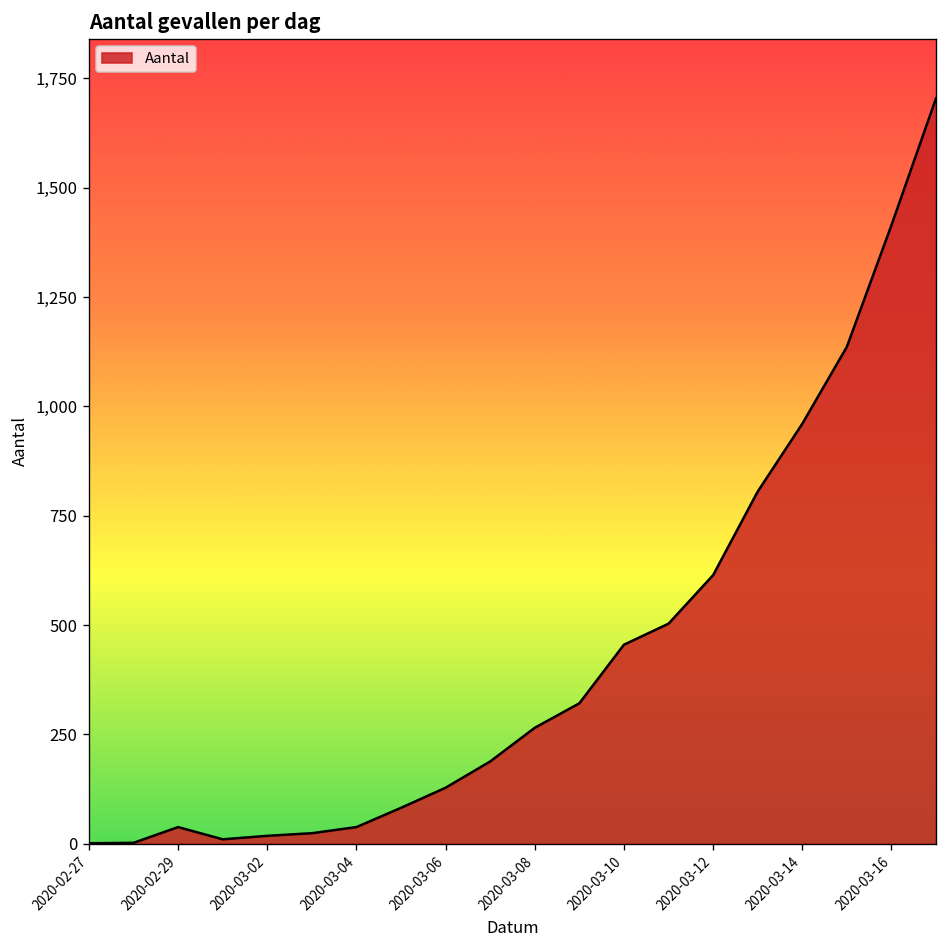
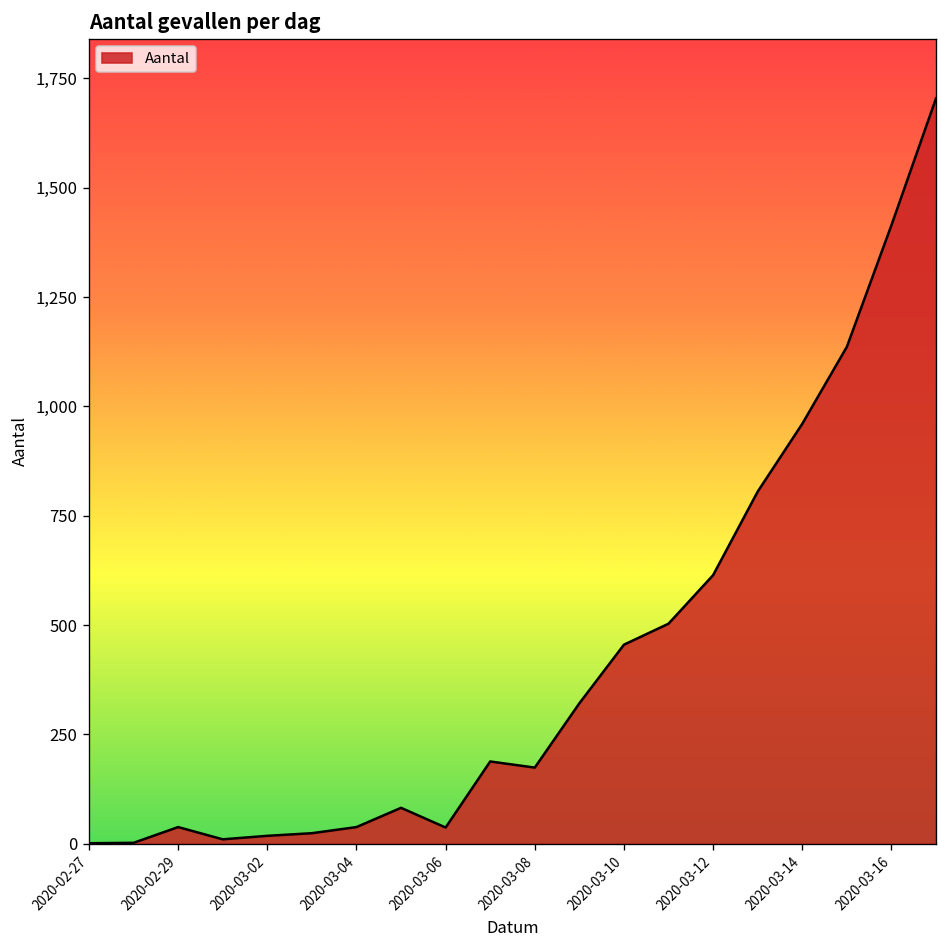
2020-03-06: 130 -> 40
2020-03-08: 270 -> 170
